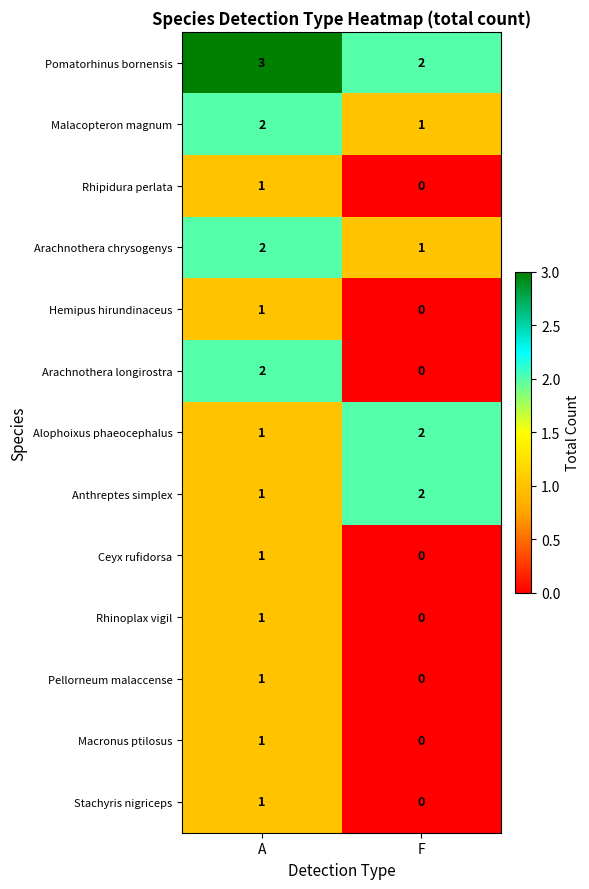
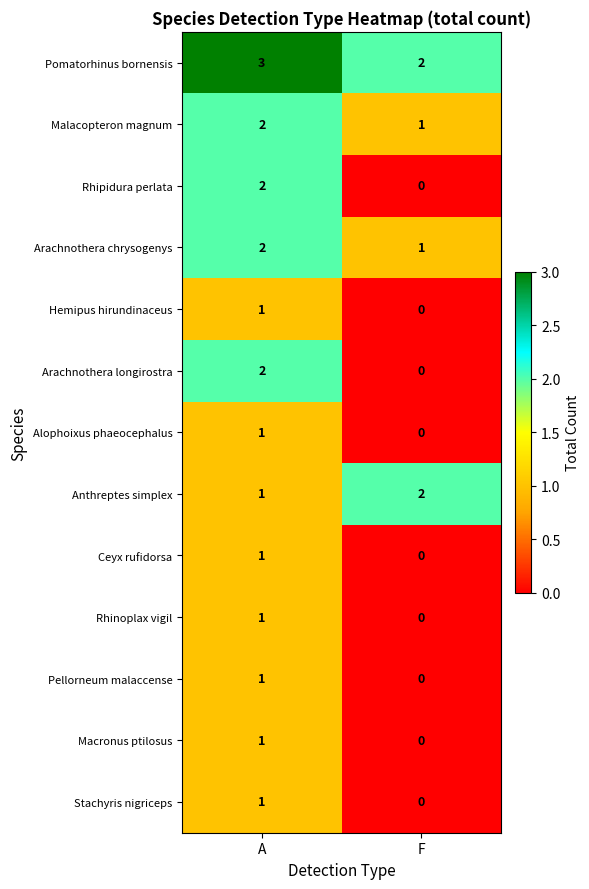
Rhipidura perlata, A: 1 -> 2
Alophoixus phaeocephalus, F: 2 -> 0
